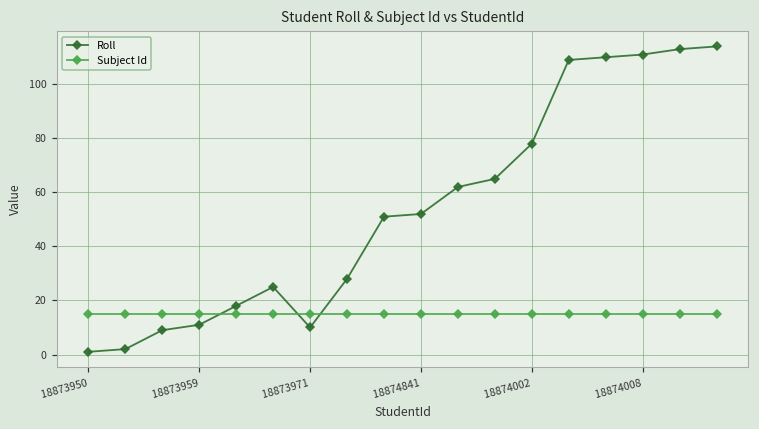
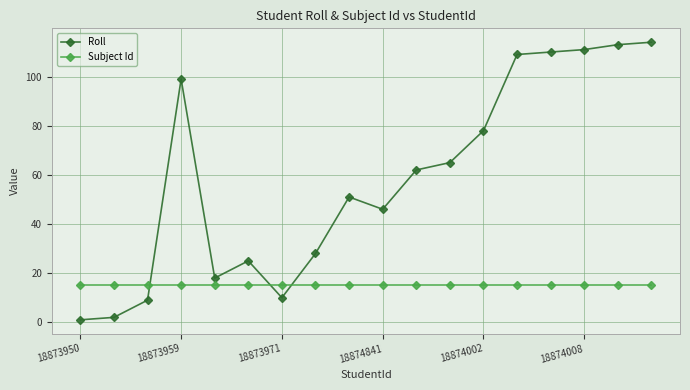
Roll, 18873959: 11 -> 99
Roll, 18874841: 52 -> 46
